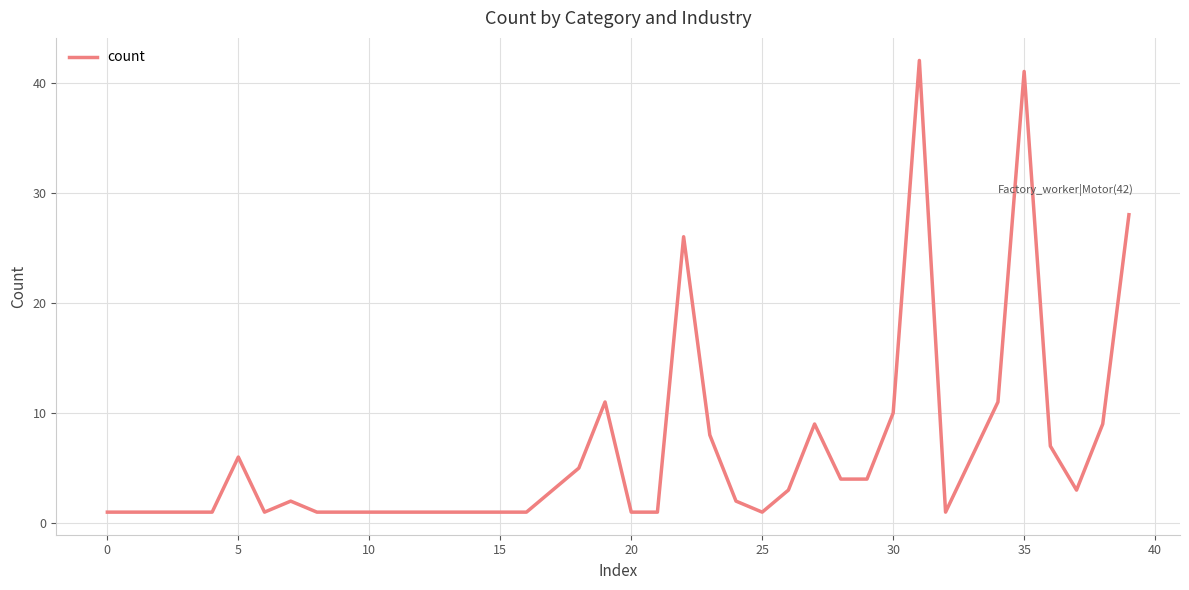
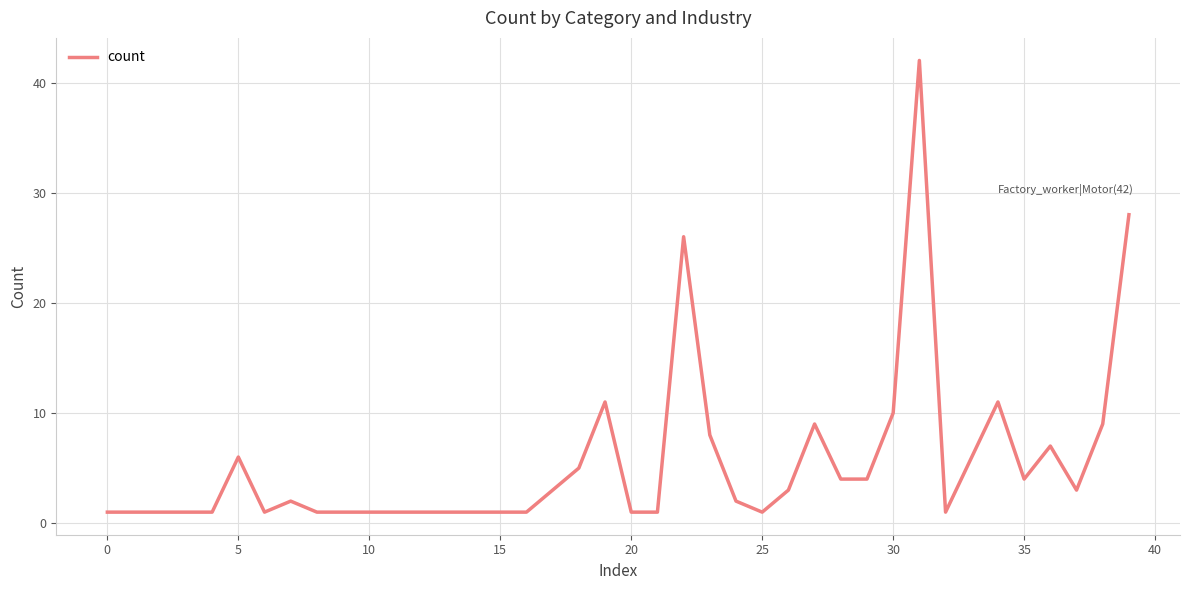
35: 41 -> 4
